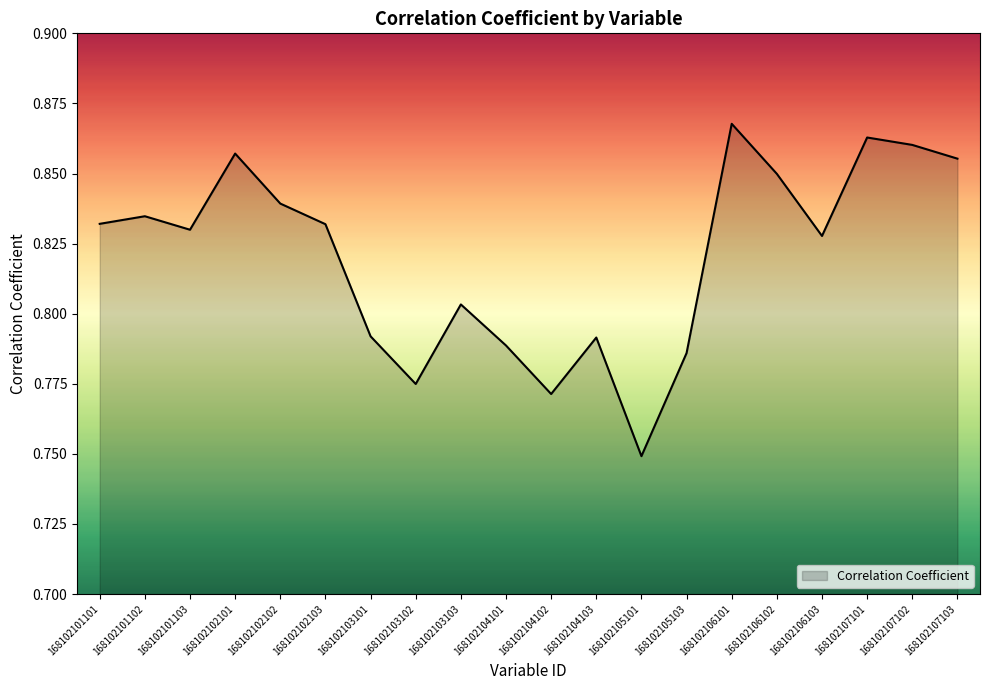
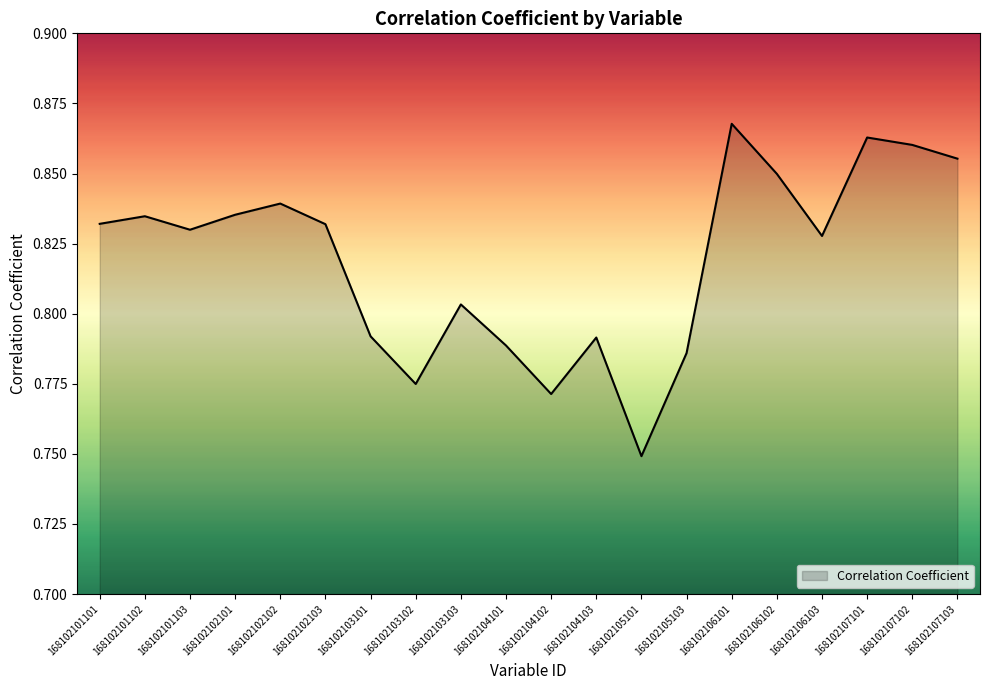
168102102101: 0.857 -> 0.835
